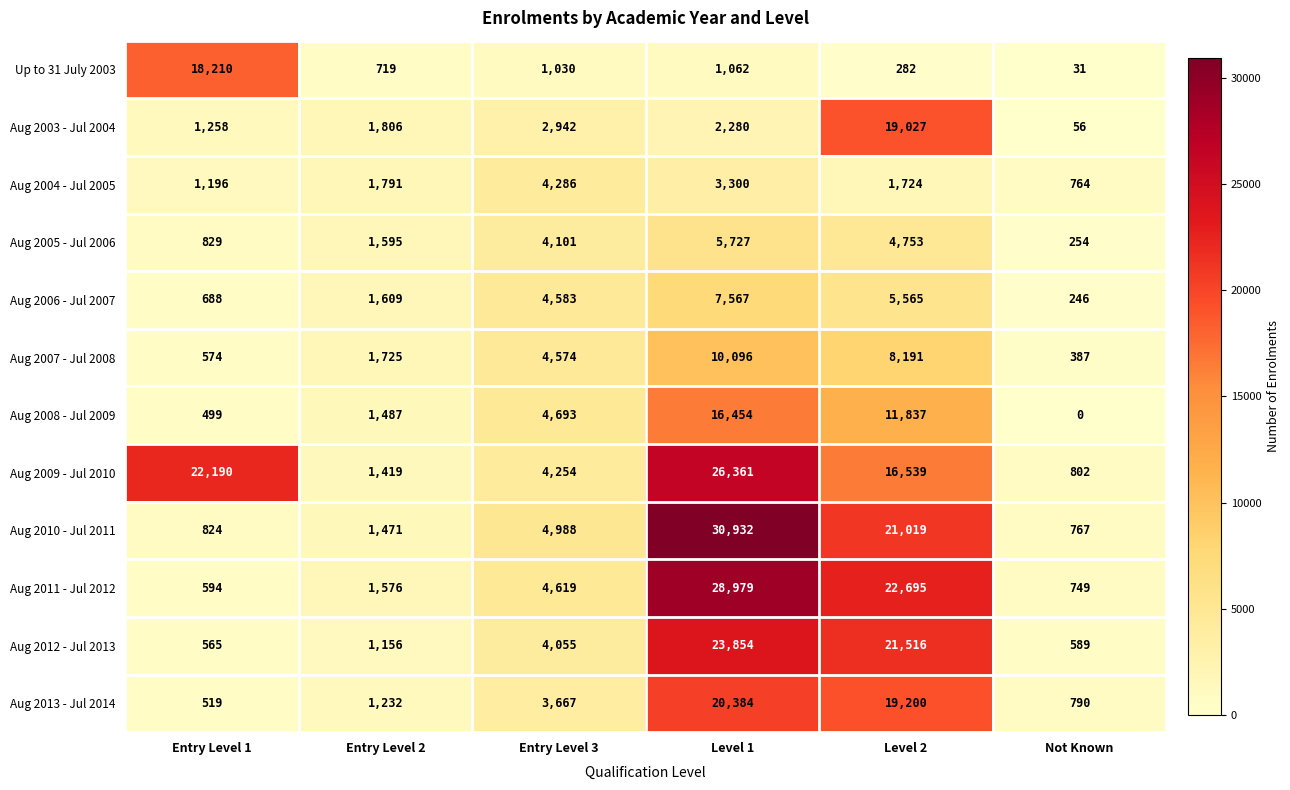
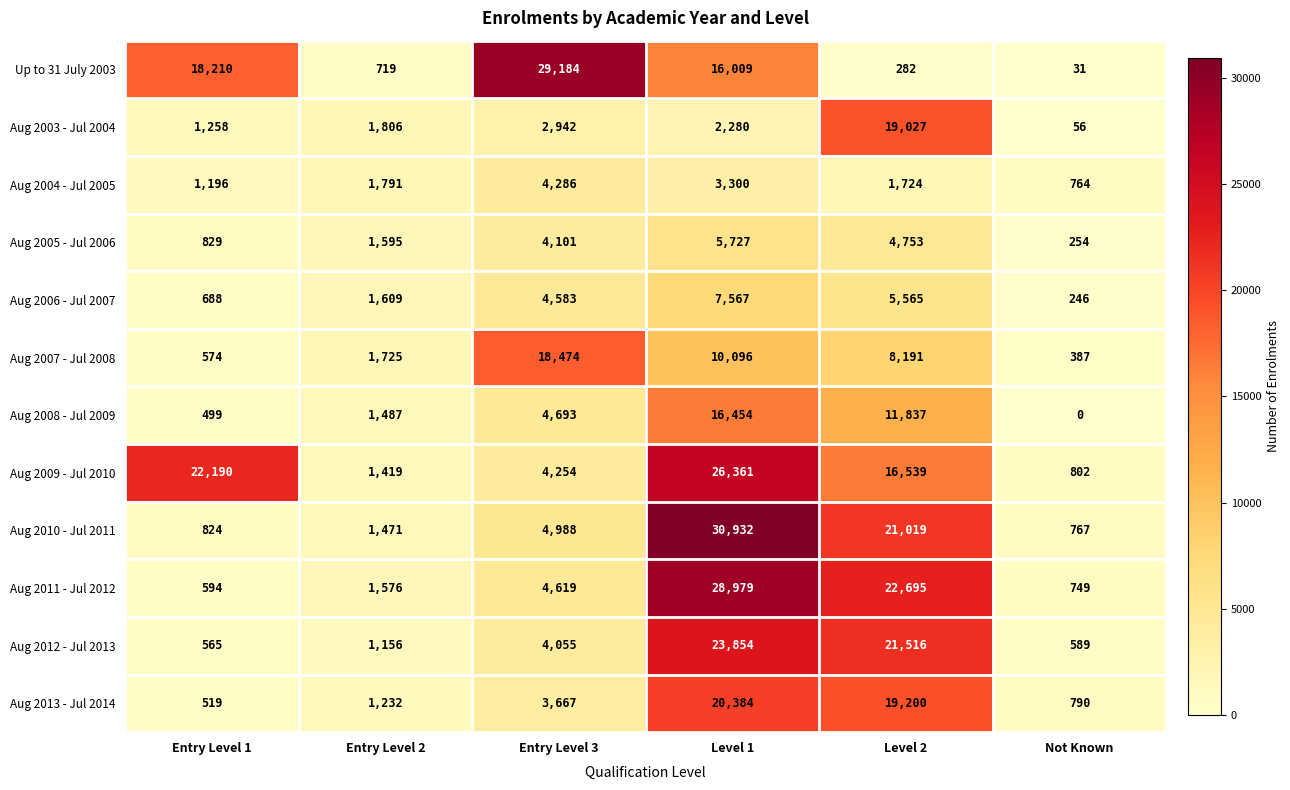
Up to 31 July 2003, Entry Level 3: 1,030 -> 29,184
Up to 31 July 2003, Level 1: 1,062 -> 16,009
Aug 2007 - Jul 2008, Entry Level 3: 4,574 -> 18,474
